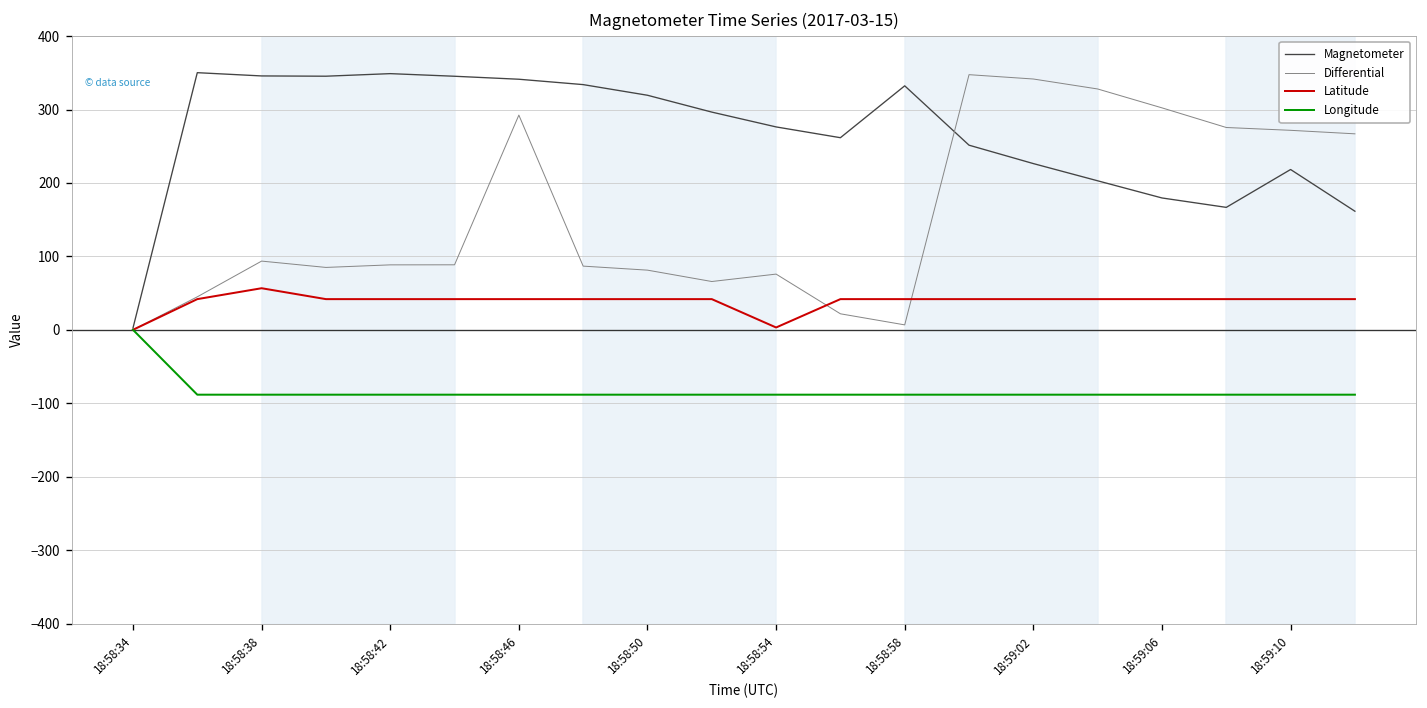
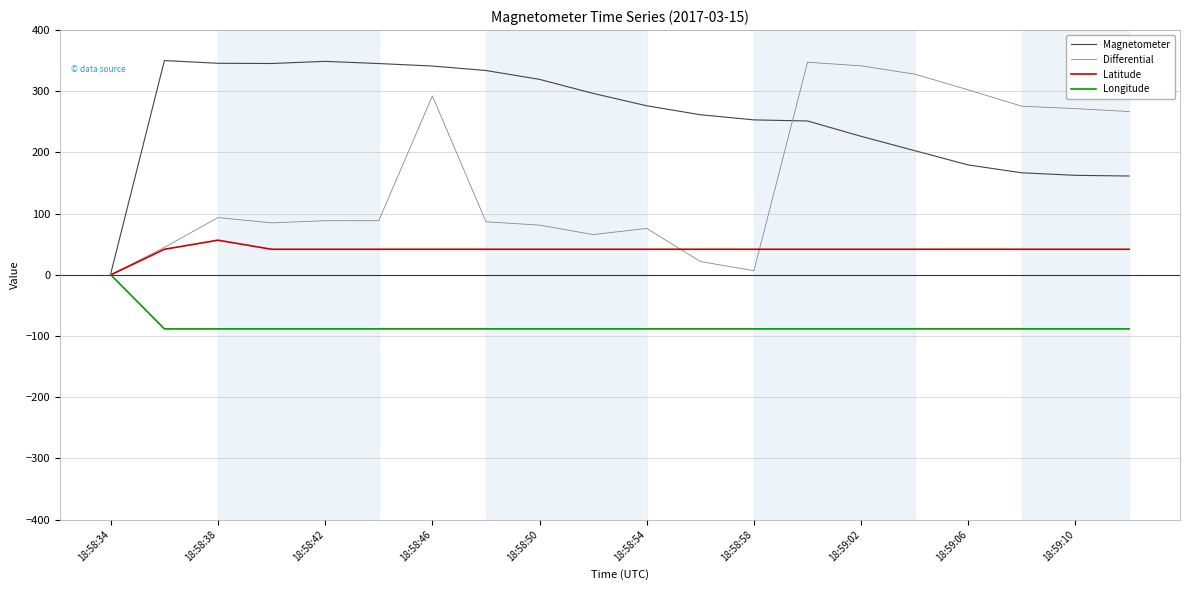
Latitude, 18:58:54: 0 -> 40
Magnetometer, 18:58:58: 330 -> 250
Magnetometer, 18:59:10: 220 -> 160
